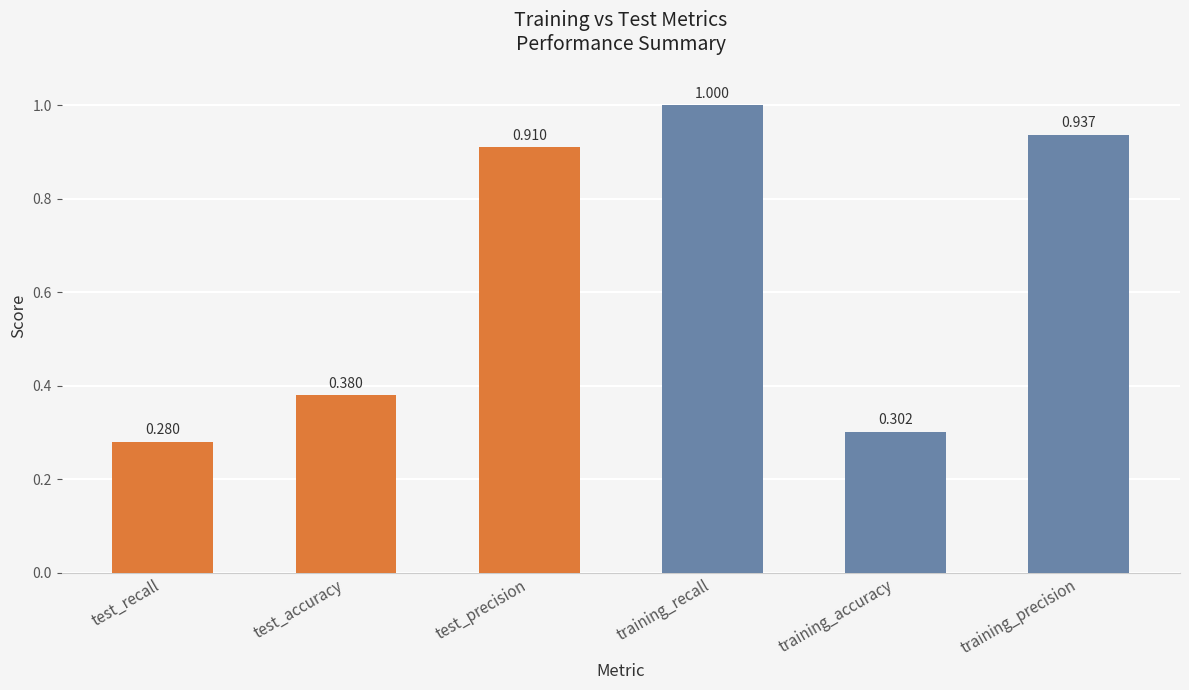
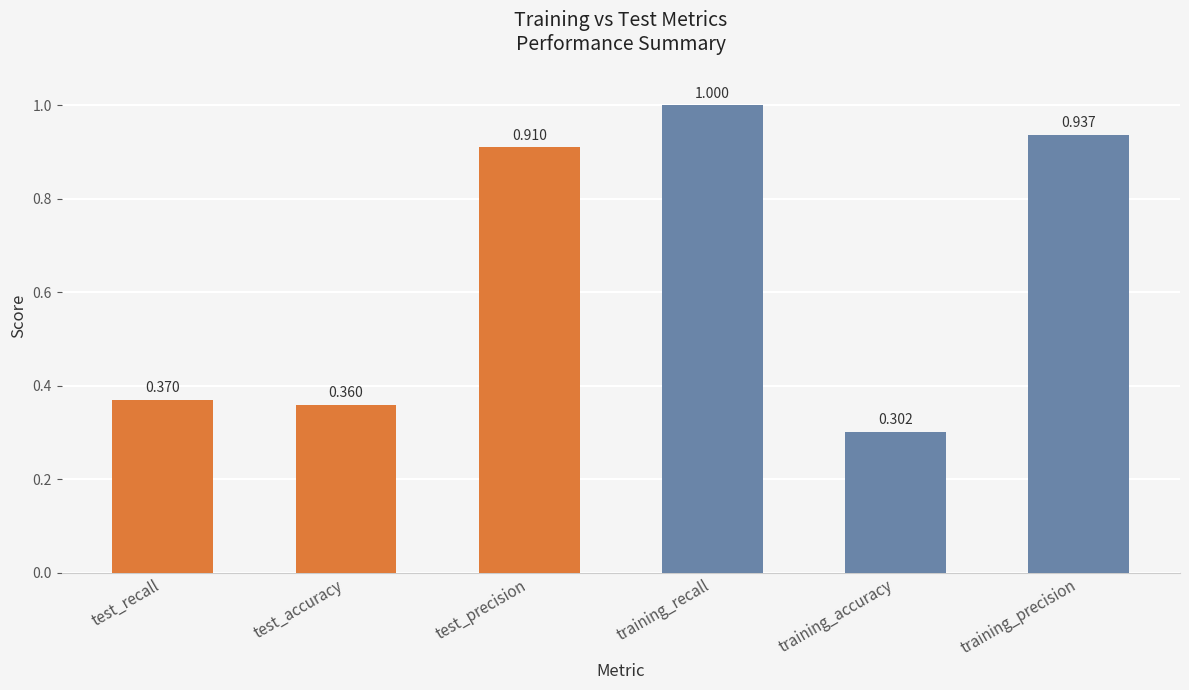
test_recall: 0.280 -> 0.370
test_accuracy: 0.380 -> 0.360
